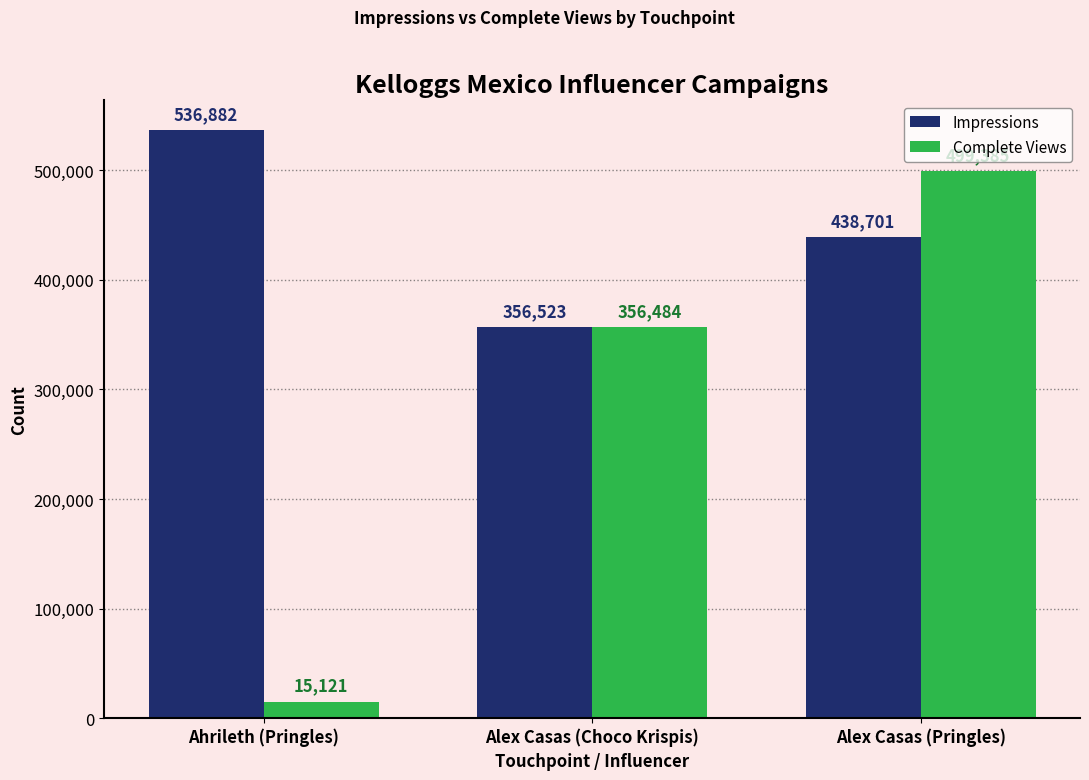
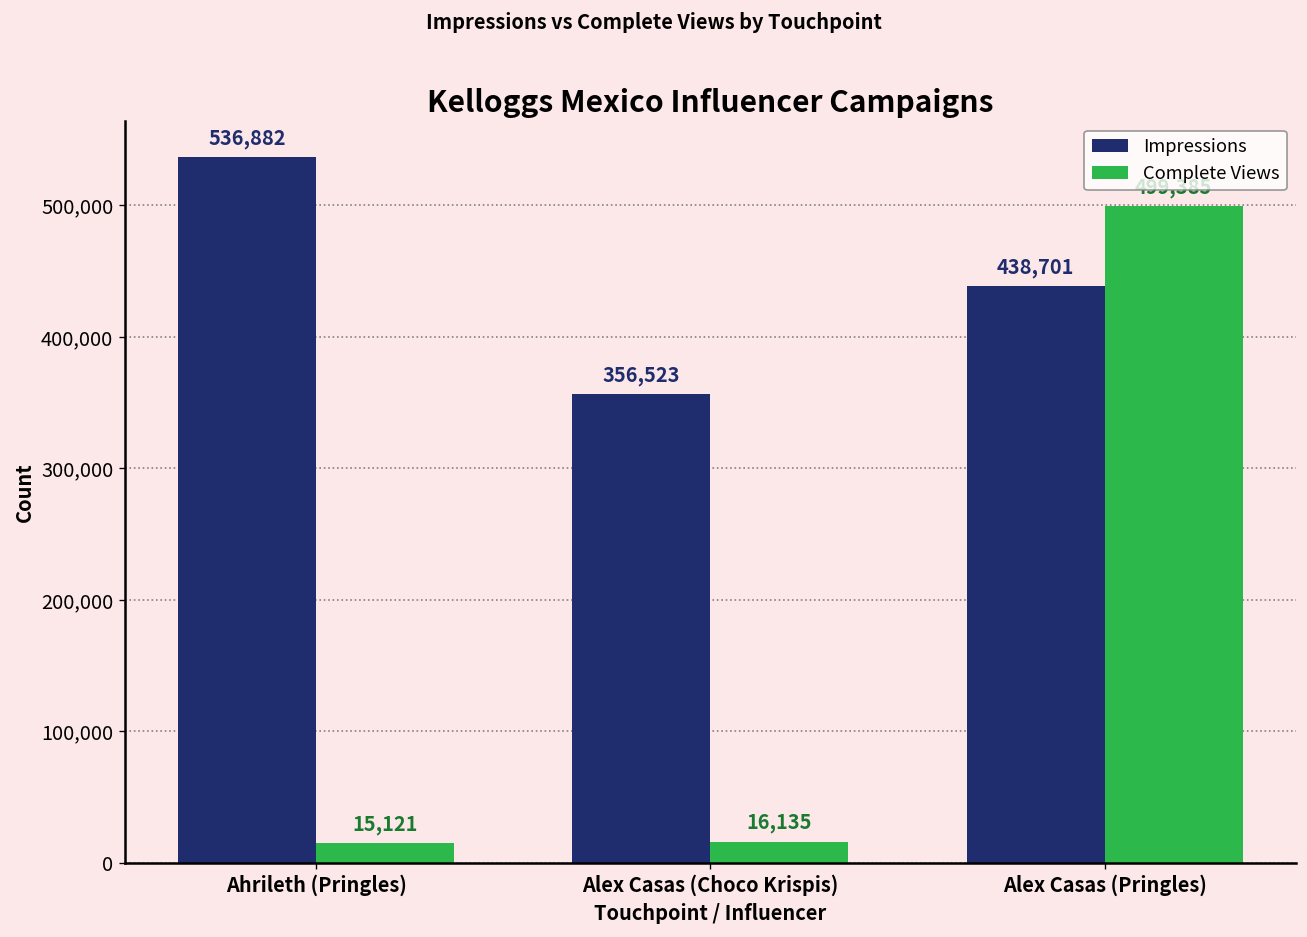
Complete Views, Alex Casas (Choco Krispis): 356,484 -> 16,135
